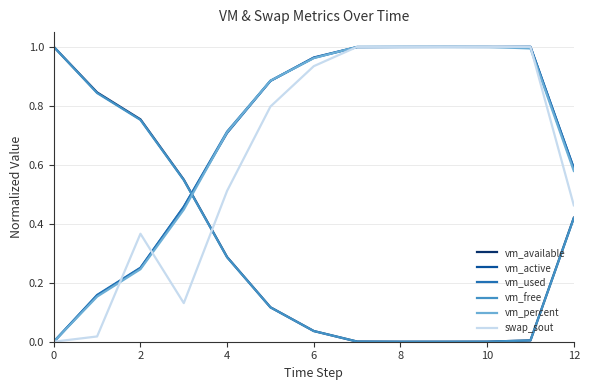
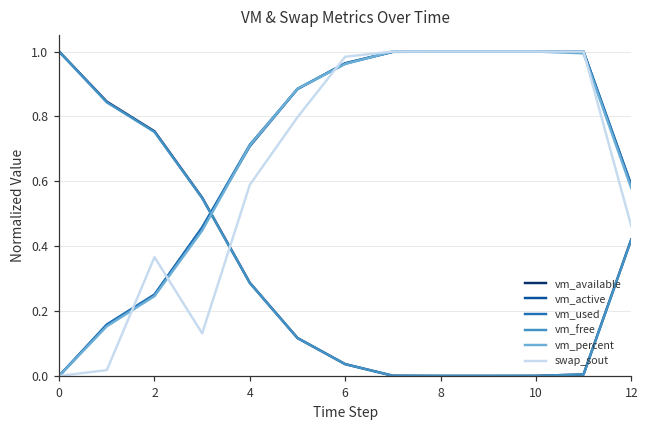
swap_sout, 4: 0.51 -> 0.59
swap_sout, 6: 0.93 -> 0.98
